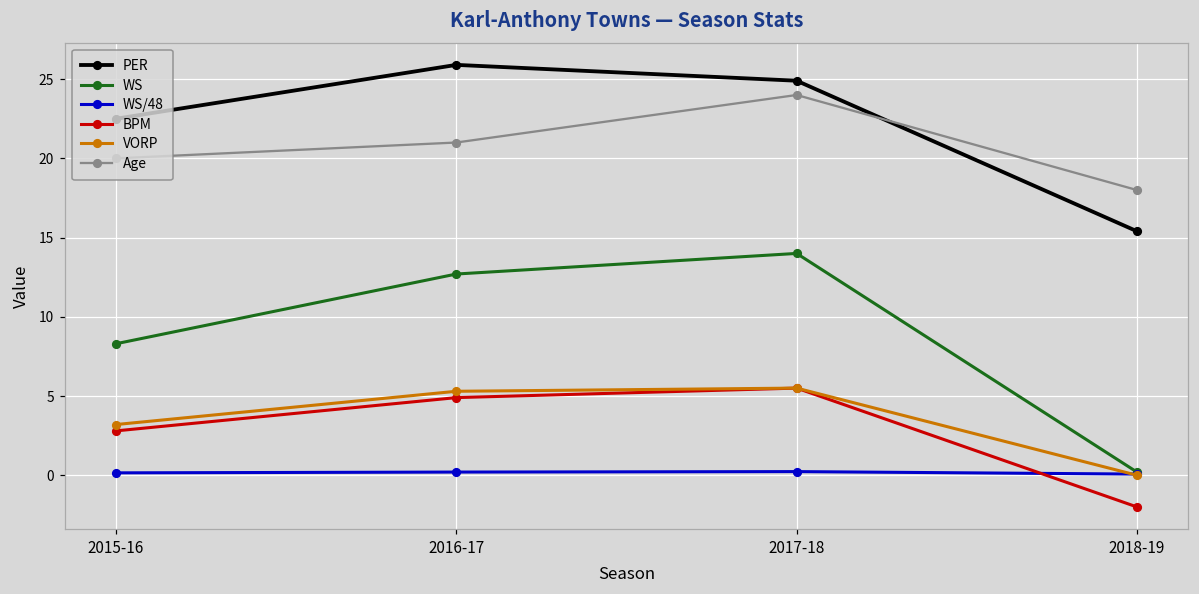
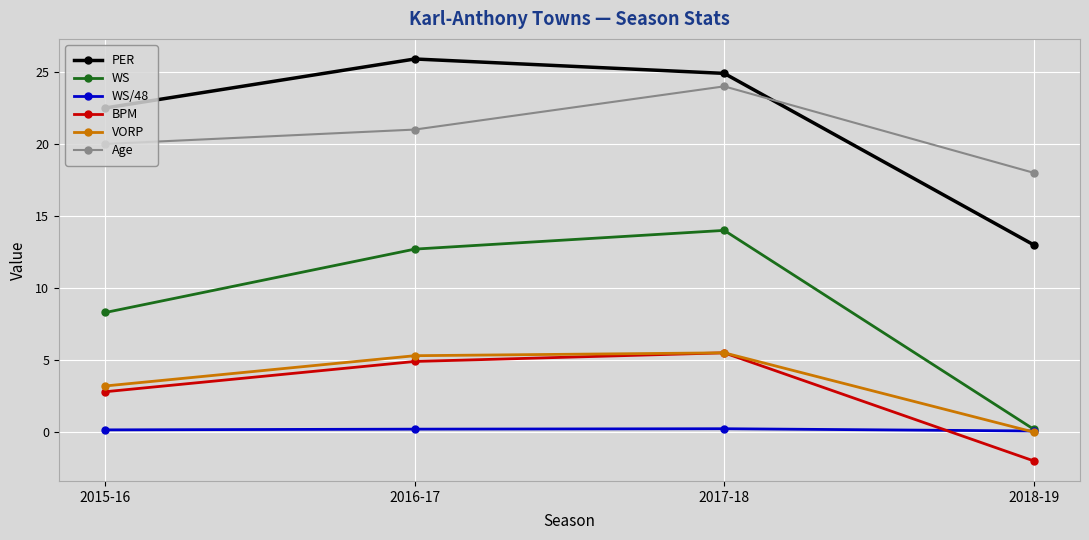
PER, 2018-19: 15.4 -> 13.0
